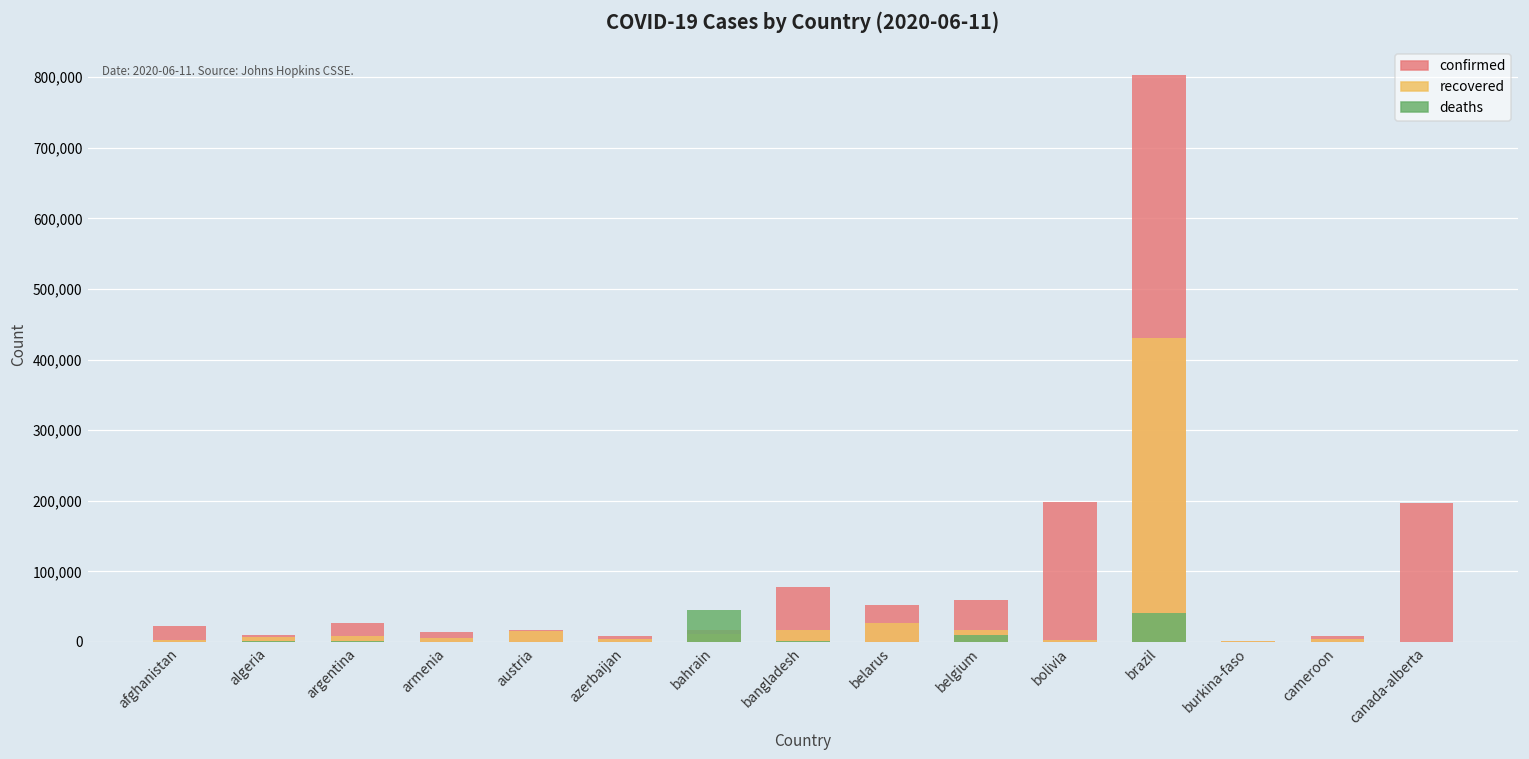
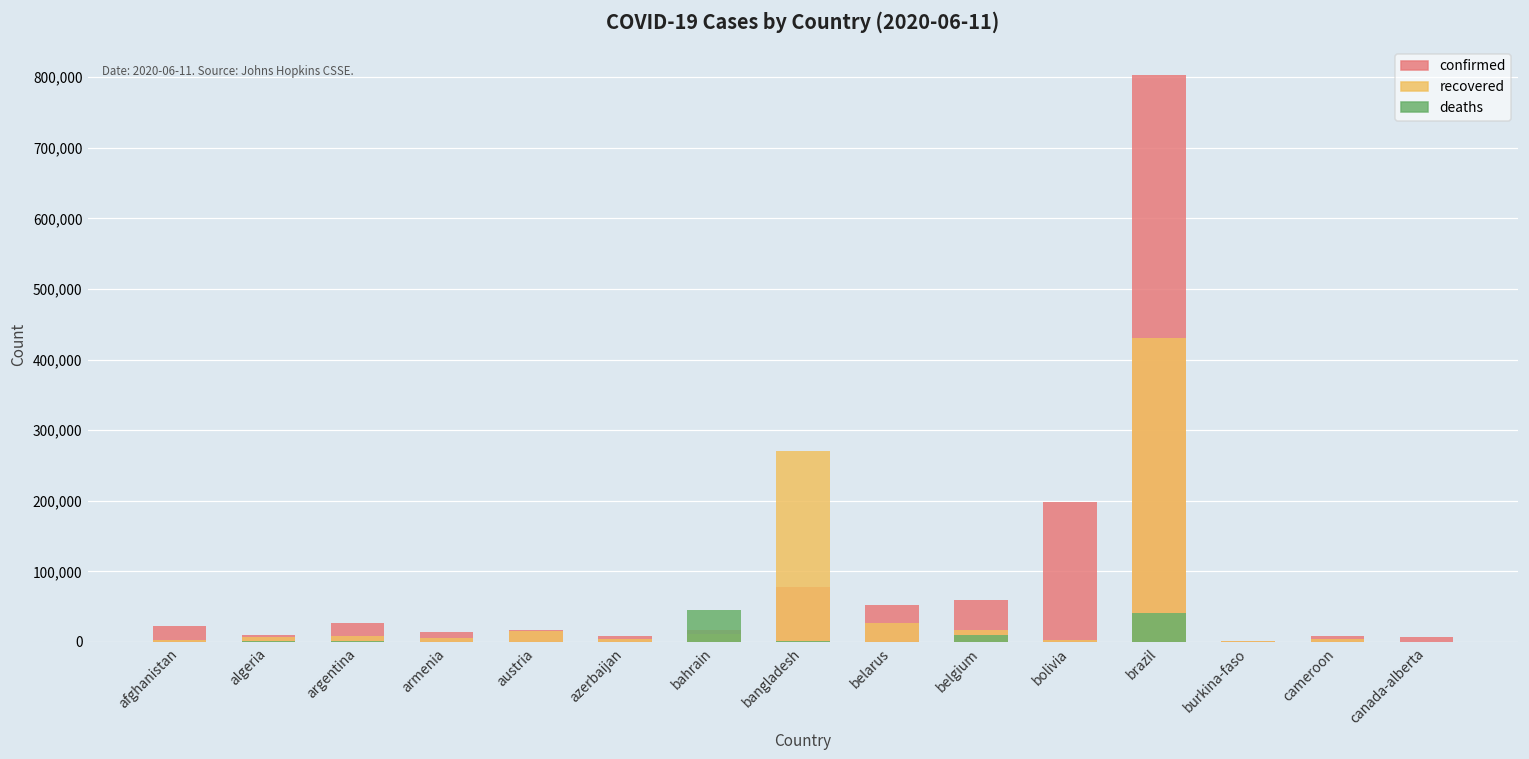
recovered, bangladesh: 20,000 -> 270,000
confirmed, canada-alberta: 200,000 -> 10,000
